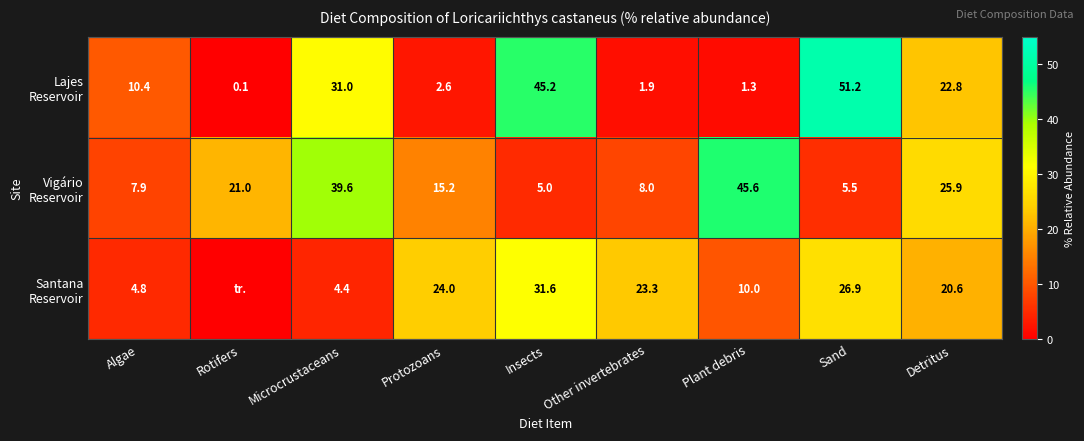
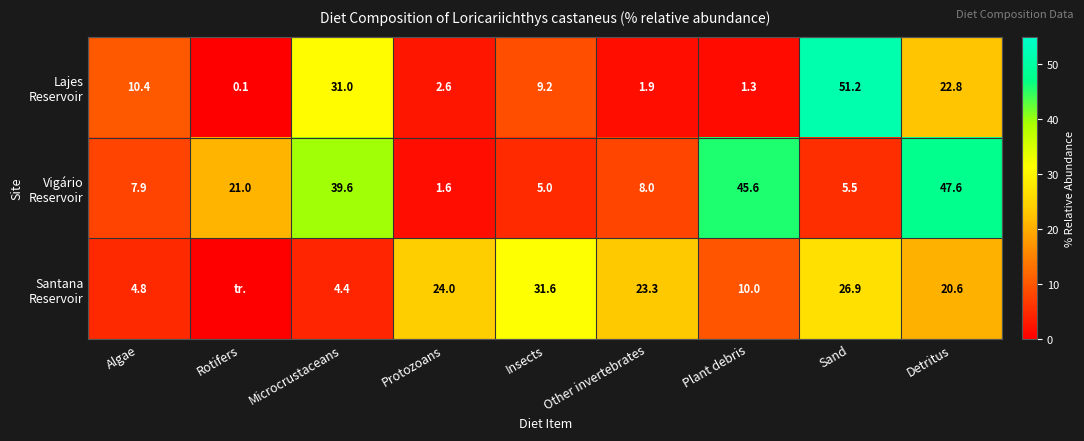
Lajes Reservoir, Insects: 45.2 -> 9.2
Vigário Reservoir, Protozoans: 15.2 -> 1.6
Vigário Reservoir, Detritus: 25.9 -> 47.6
